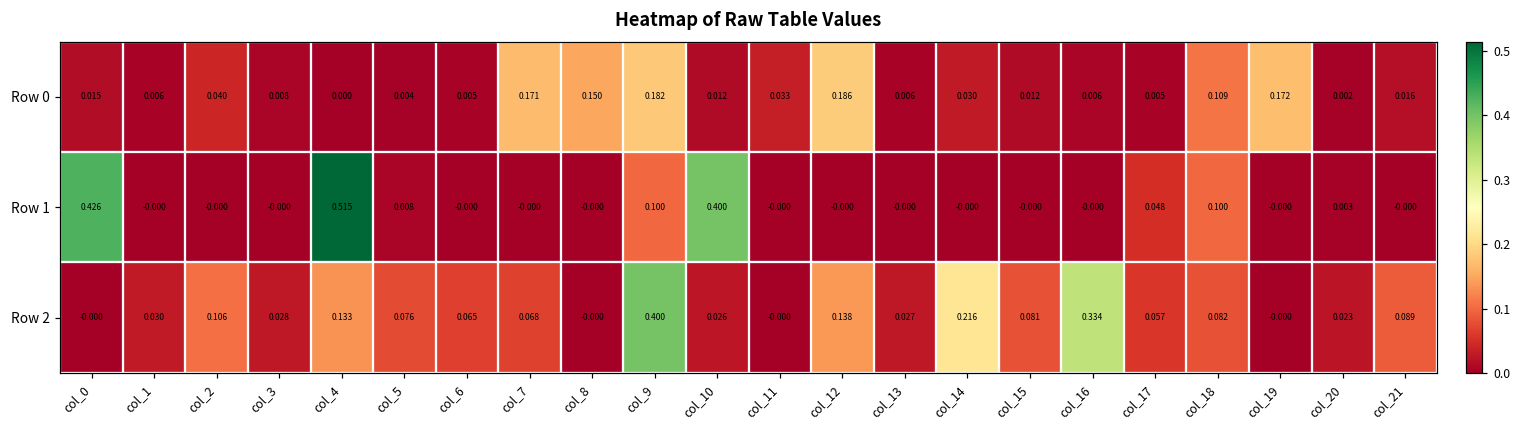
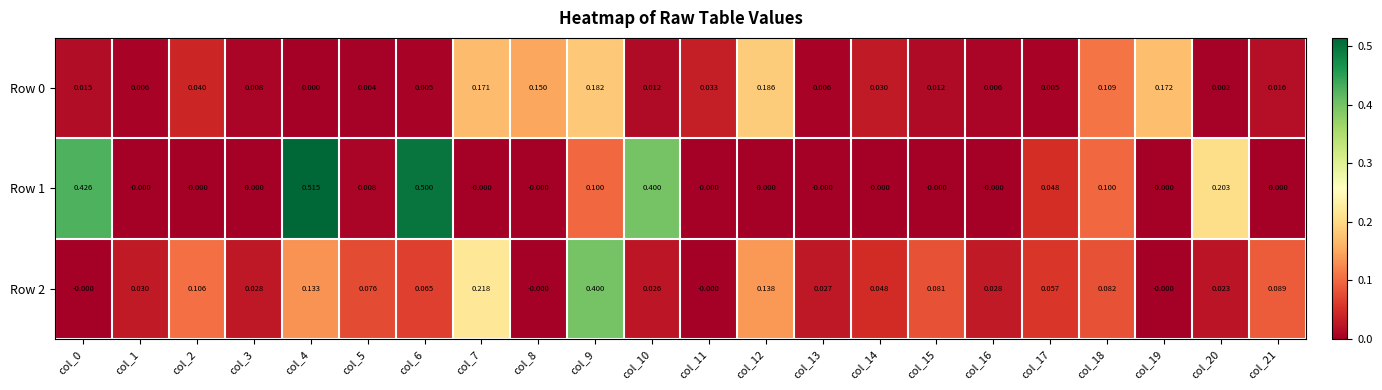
Row 1, col_6: -0.000 -> 0.500
Row 1, col_20: 0.003 -> 0.203
Row 2, col_7: 0.068 -> 0.218
Row 2, col_14: 0.216 -> 0.048
Row 2, col_16: 0.334 -> 0.028
